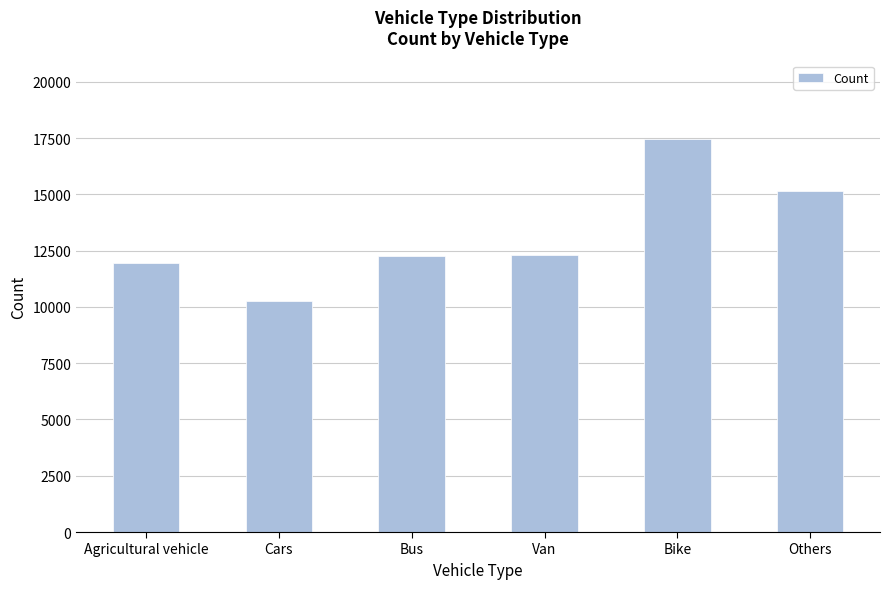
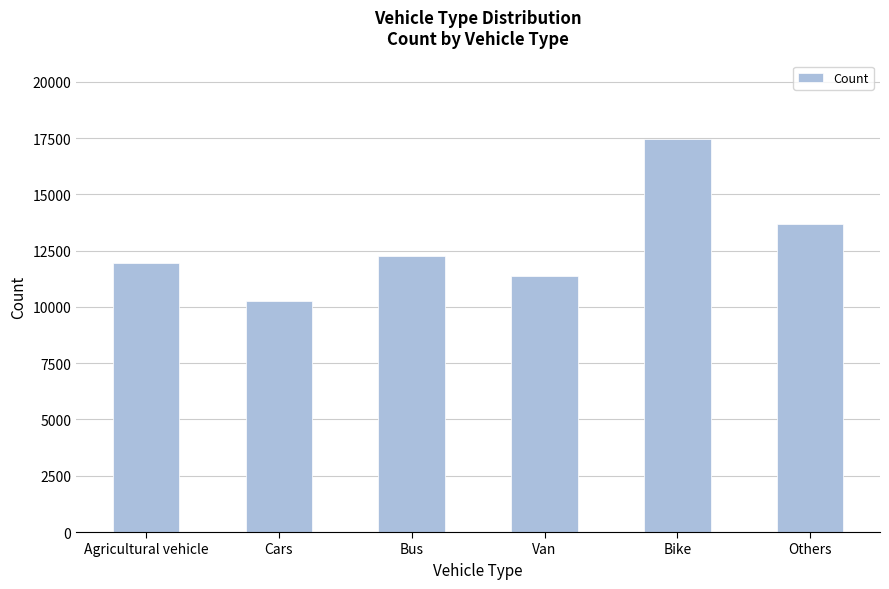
Van: 12300 -> 11400
Others: 15100 -> 13700
